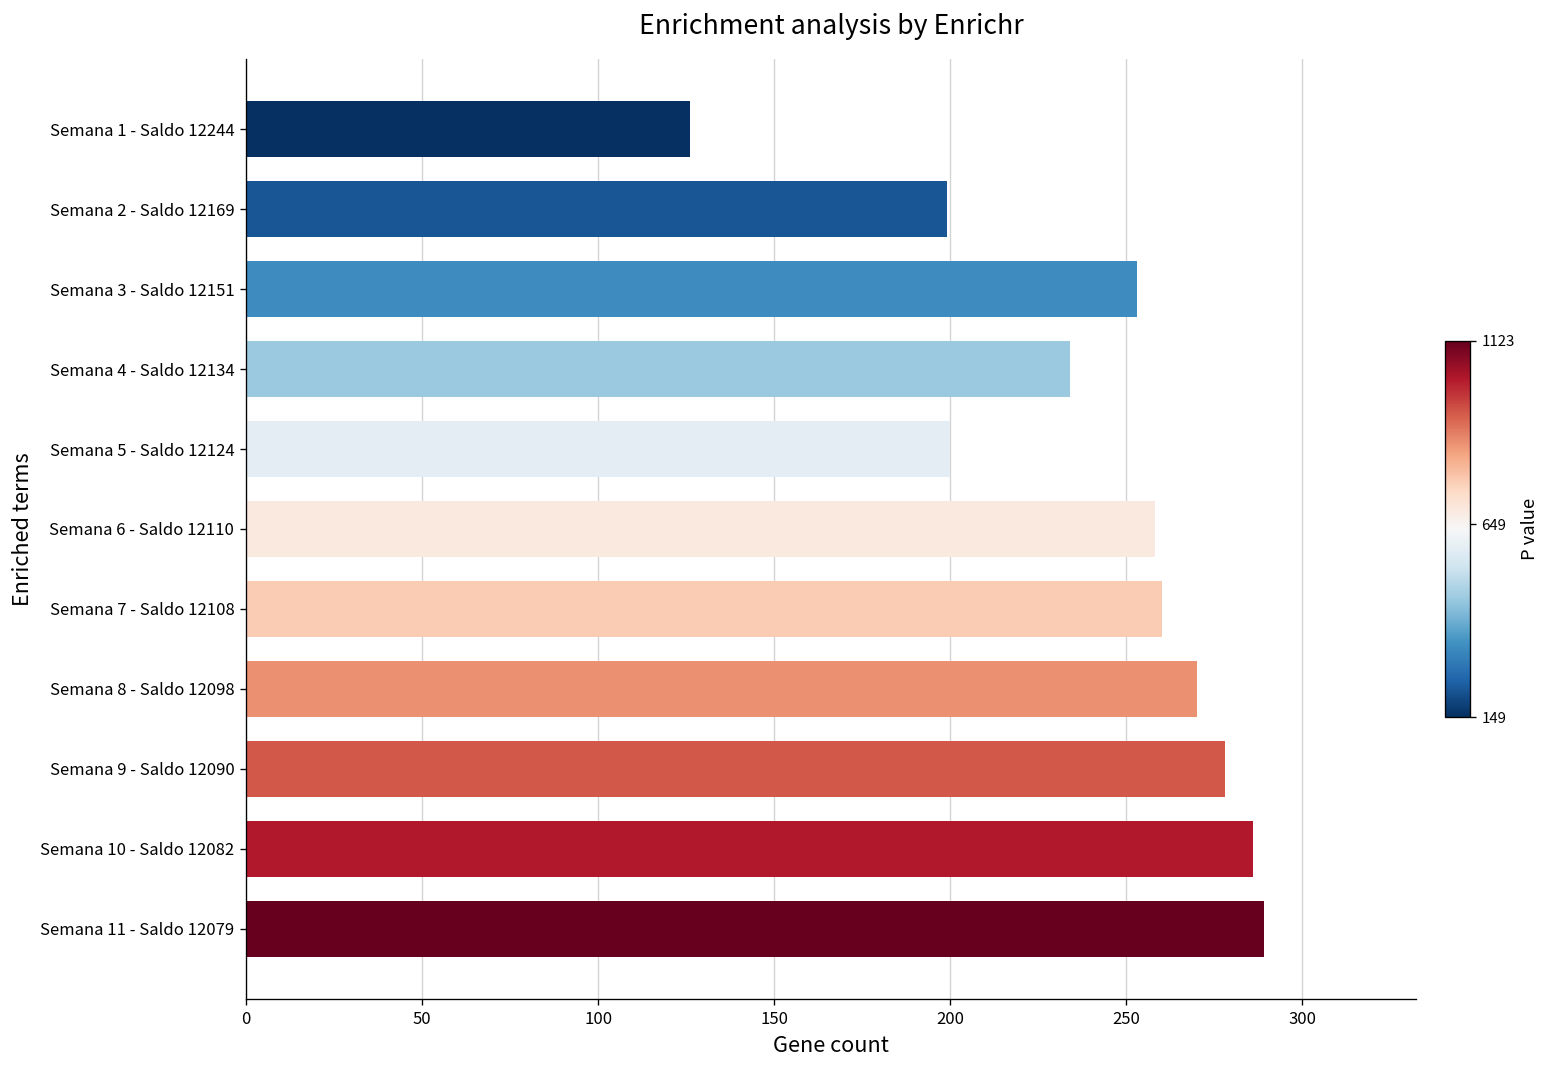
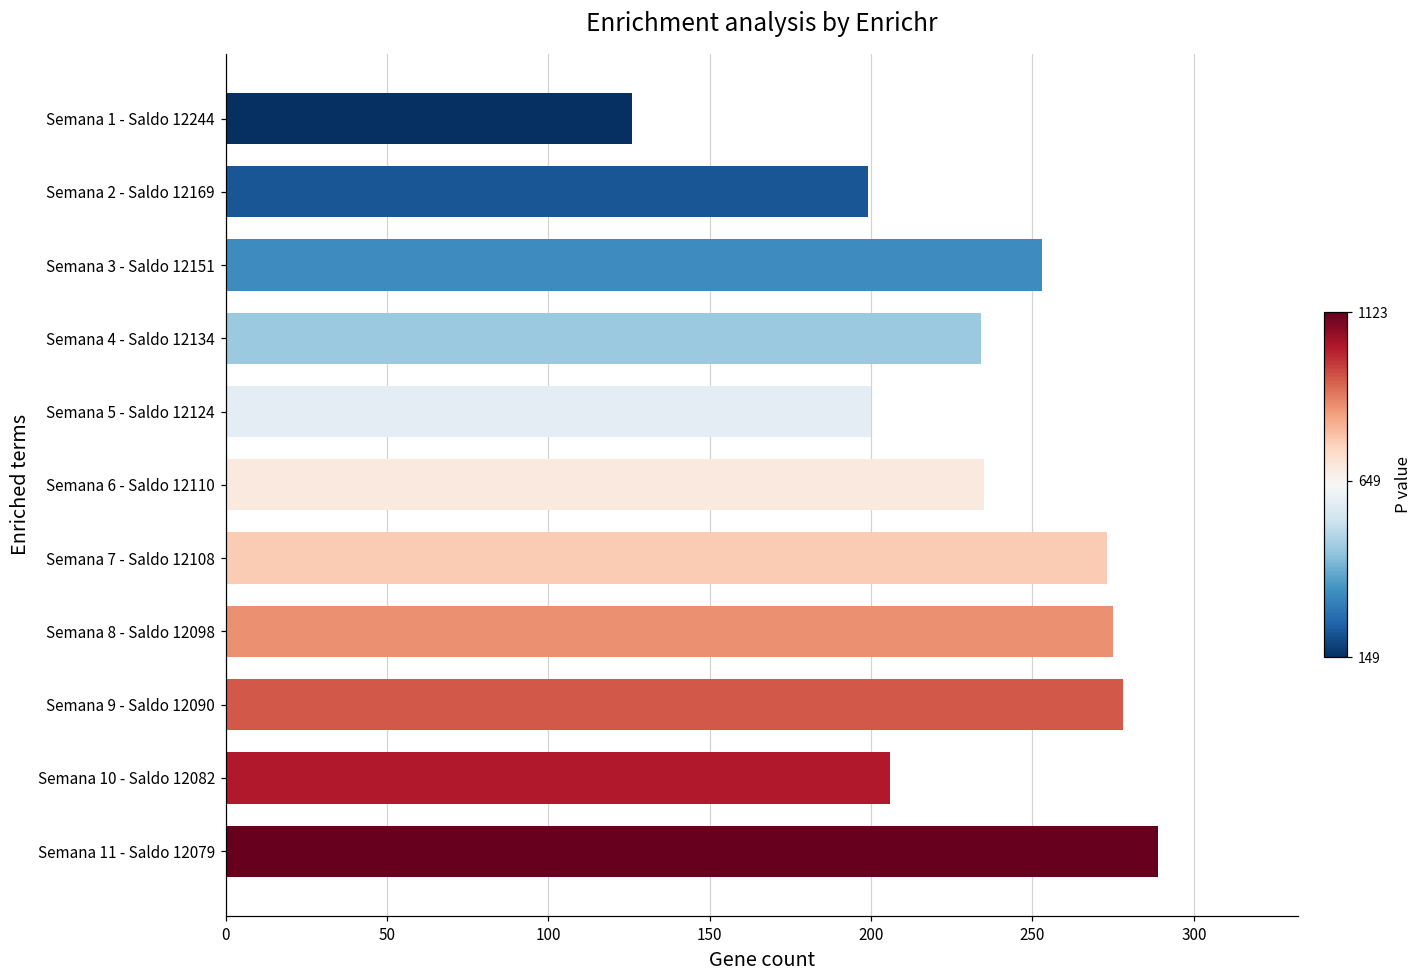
Semana 6 - Saldo 12110: 258 -> 235
Semana 7 - Saldo 12108: 260 -> 273
Semana 8 - Saldo 12098: 270 -> 275
Semana 10 - Saldo 12082: 286 -> 206
